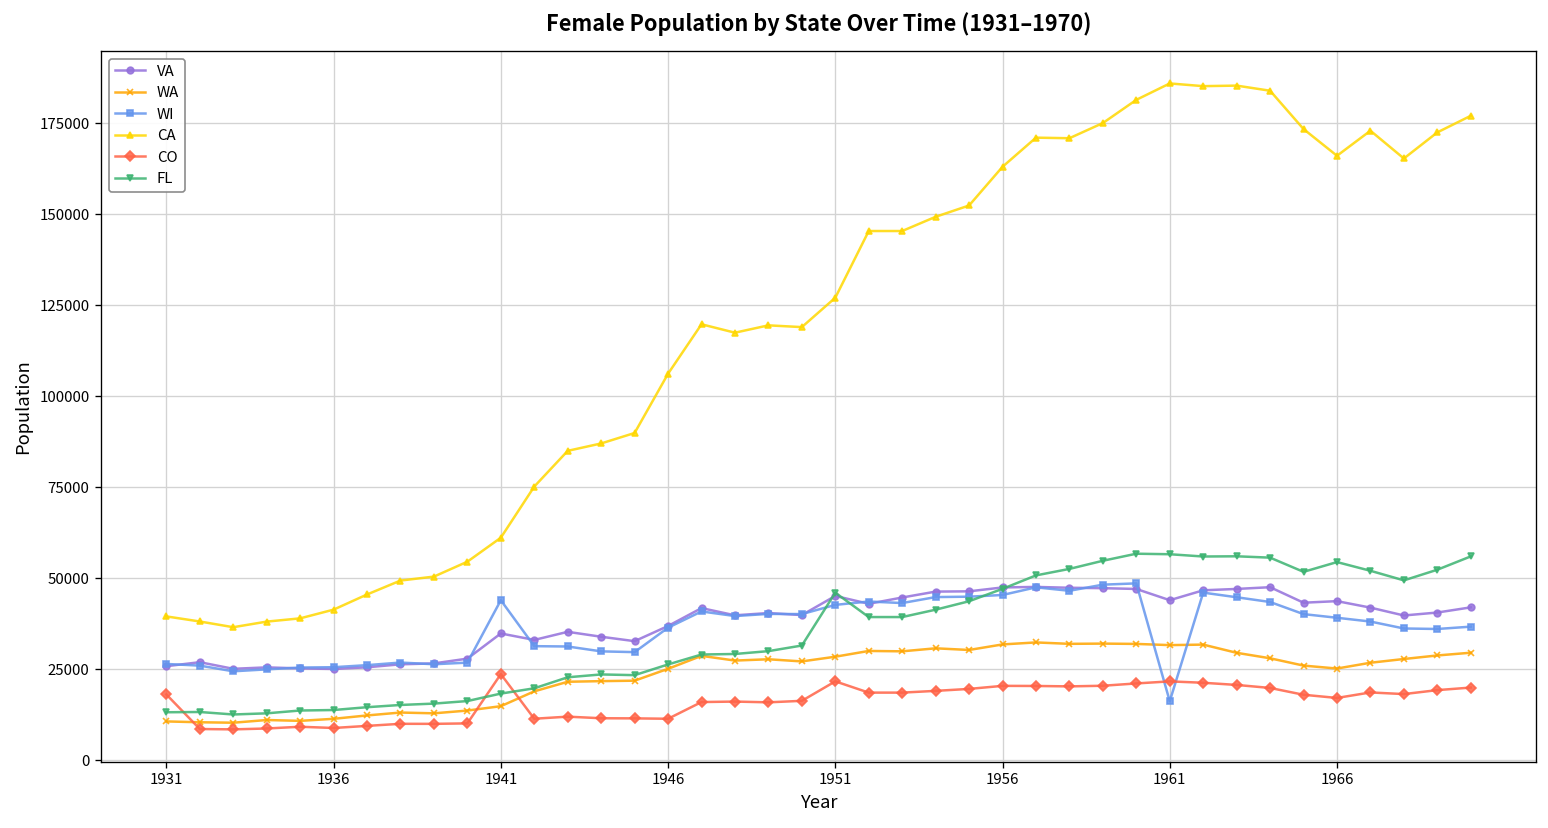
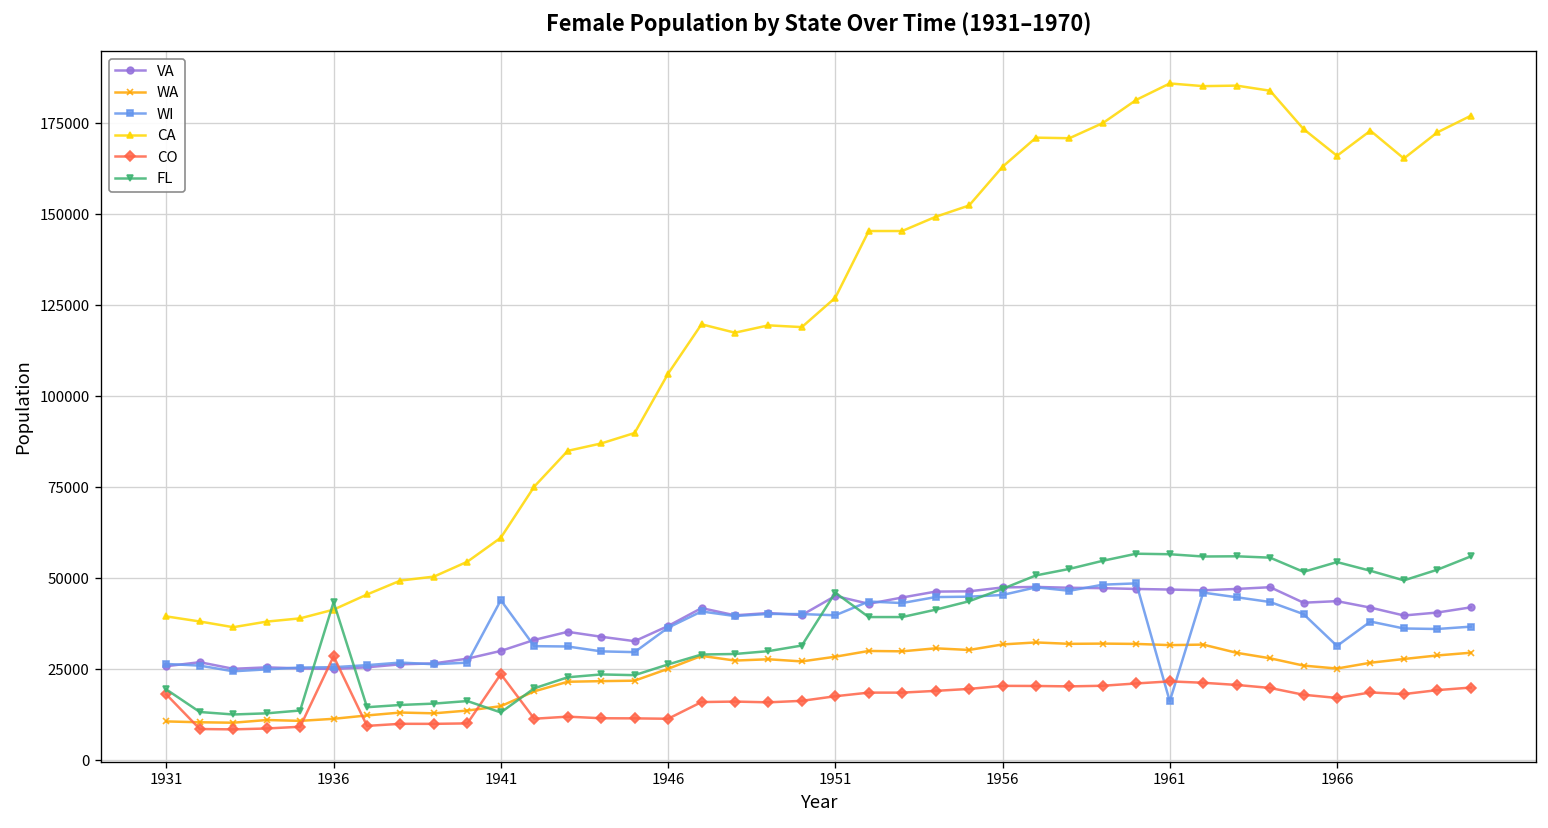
FL, 1931: 13000 -> 19000
CO, 1936: 9000 -> 29000
FL, 1936: 14000 -> 43000
VA, 1941: 35000 -> 30000
FL, 1941: 18000 -> 13000
WI, 1951: 43000 -> 40000
CO, 1951: 22000 -> 18000
VA, 1961: 44000 -> 47000
WI, 1966: 39000 -> 31000
